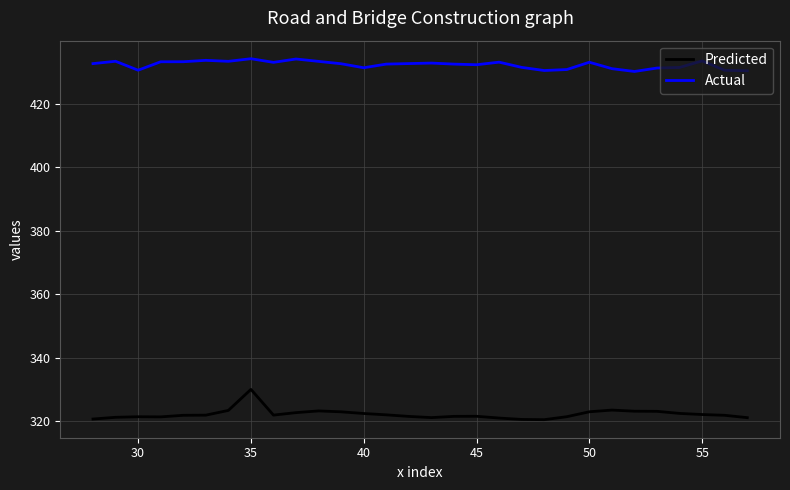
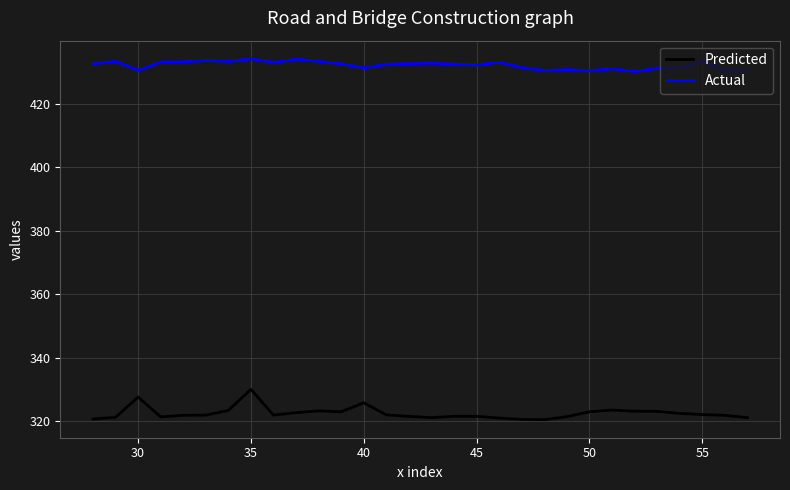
Predicted, 30: 321 -> 328
Predicted, 40: 322 -> 326
Actual, 50: 433 -> 430
